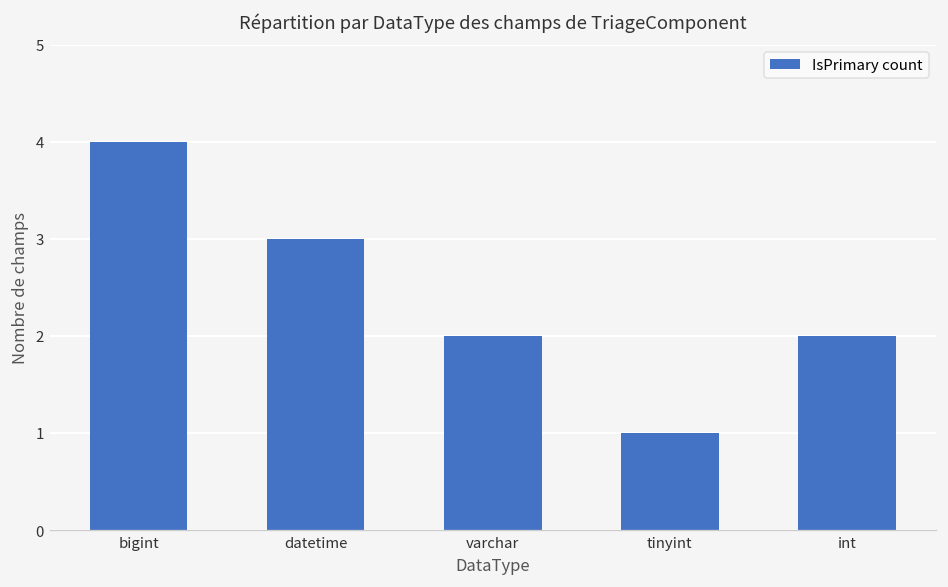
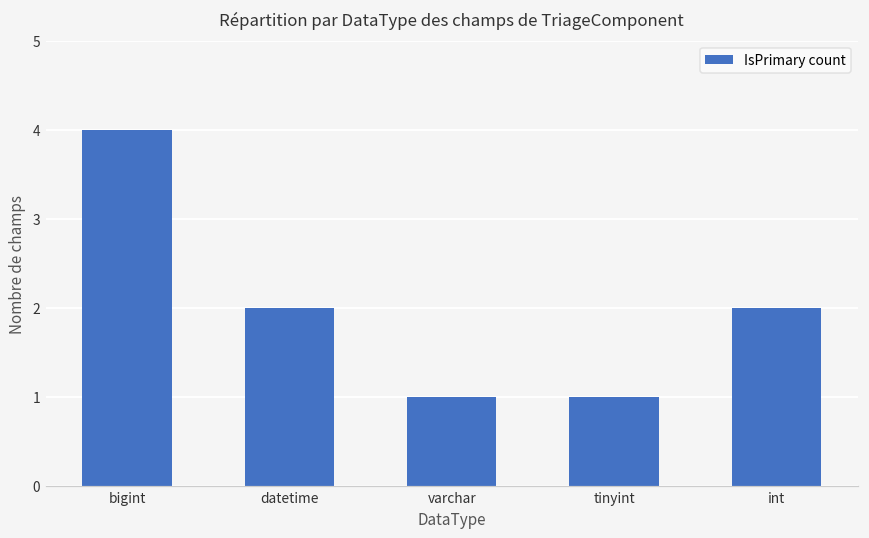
datetime: 3 -> 2
varchar: 2 -> 1
